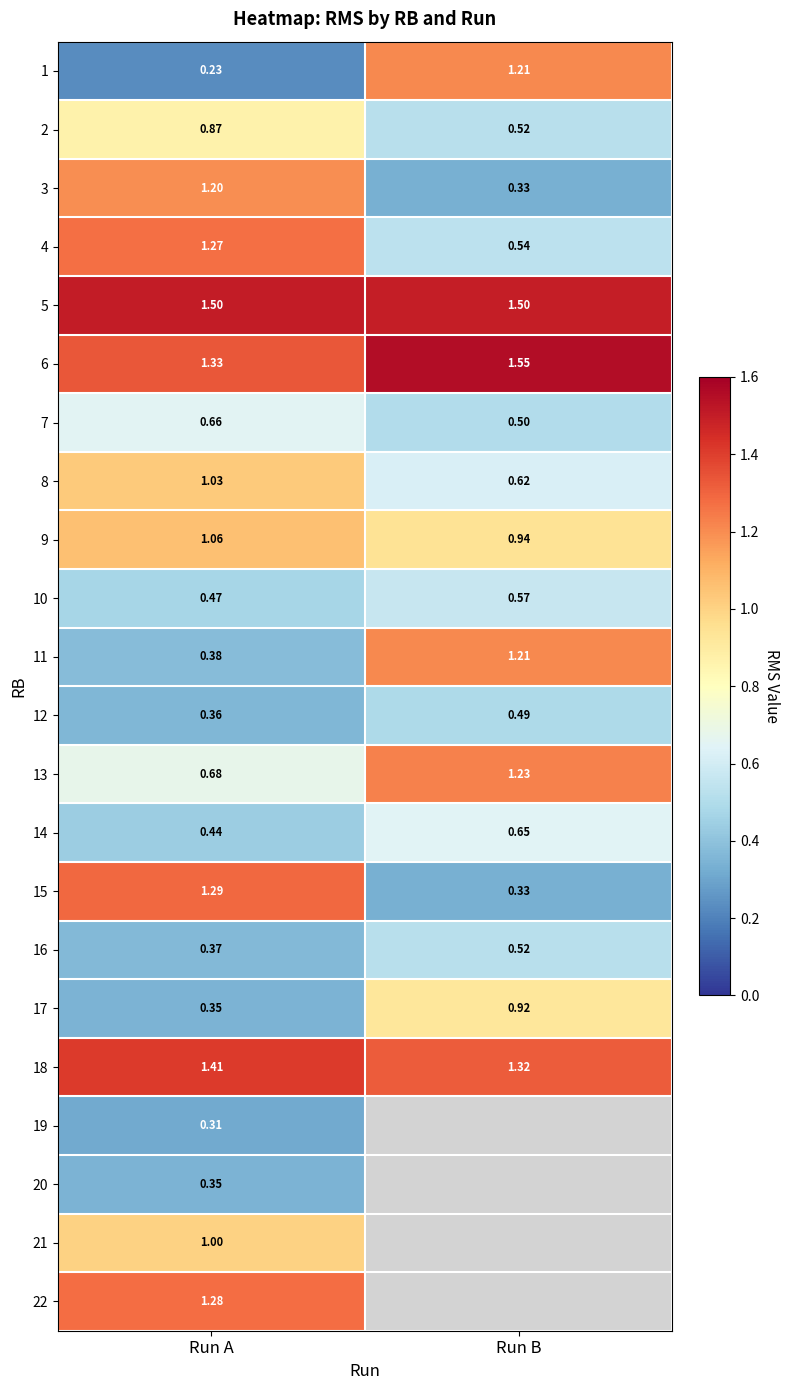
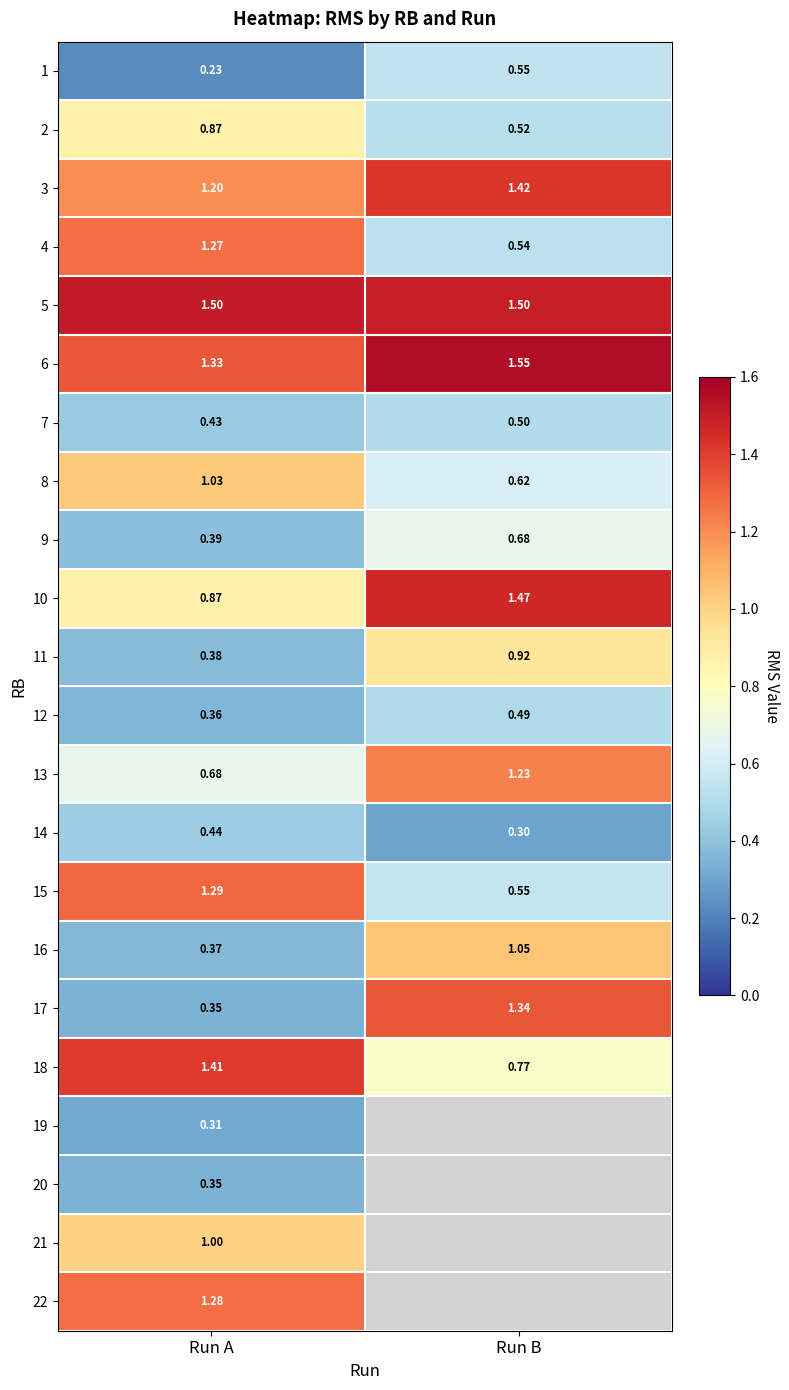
1, Run B: 1.21 -> 0.55
3, Run B: 0.33 -> 1.42
7, Run A: 0.66 -> 0.43
9, Run A: 1.06 -> 0.39
9, Run B: 0.94 -> 0.68
10, Run A: 0.47 -> 0.87
10, Run B: 0.57 -> 1.47
11, Run B: 1.21 -> 0.92
14, Run B: 0.65 -> 0.30
15, Run B: 0.33 -> 0.55
16, Run B: 0.52 -> 1.05
17, Run B: 0.92 -> 1.34
18, Run B: 1.32 -> 0.77
